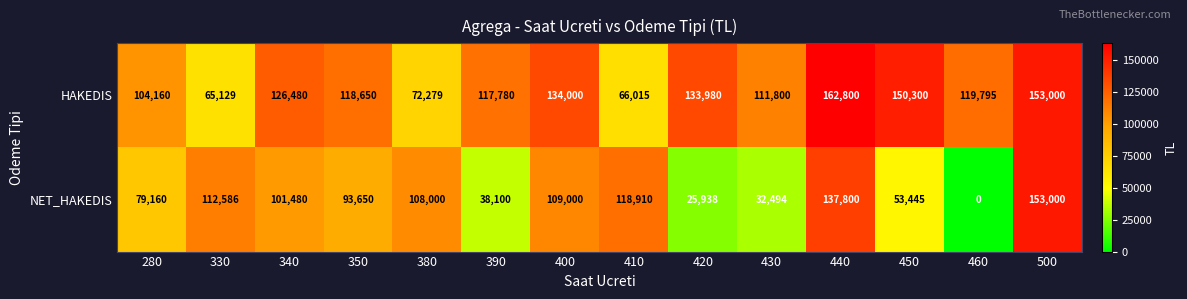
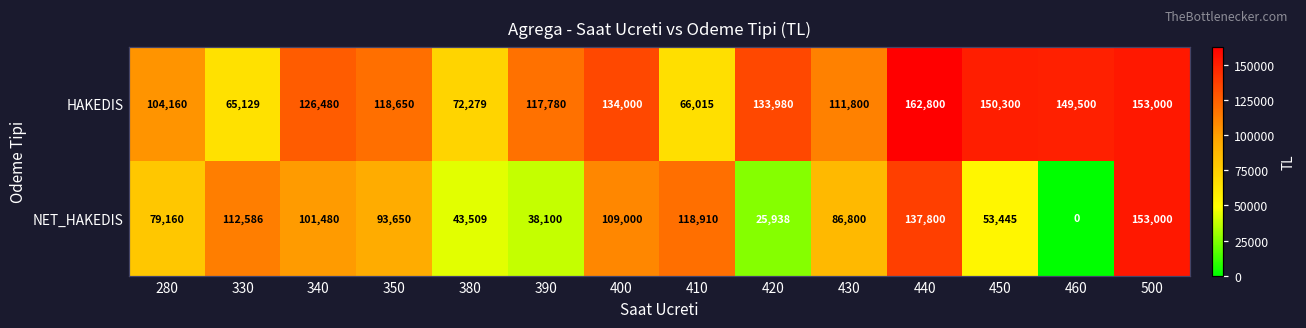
HAKEDIS, 460: 119,795 -> 149,500
NET_HAKEDIS, 380: 108,000 -> 43,509
NET_HAKEDIS, 430: 32,494 -> 86,800
